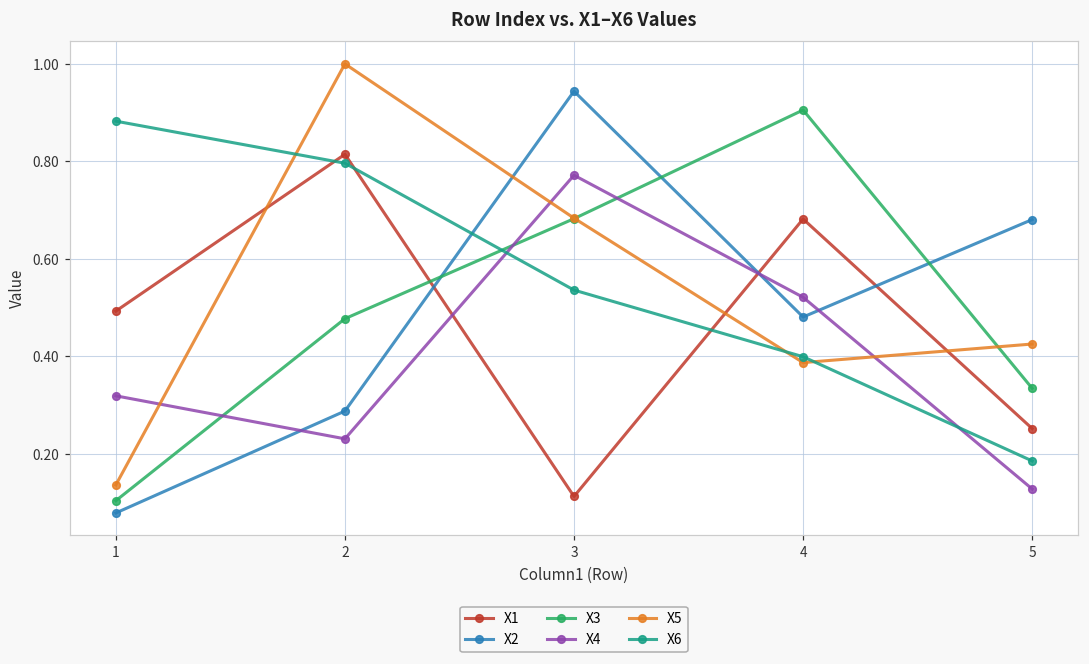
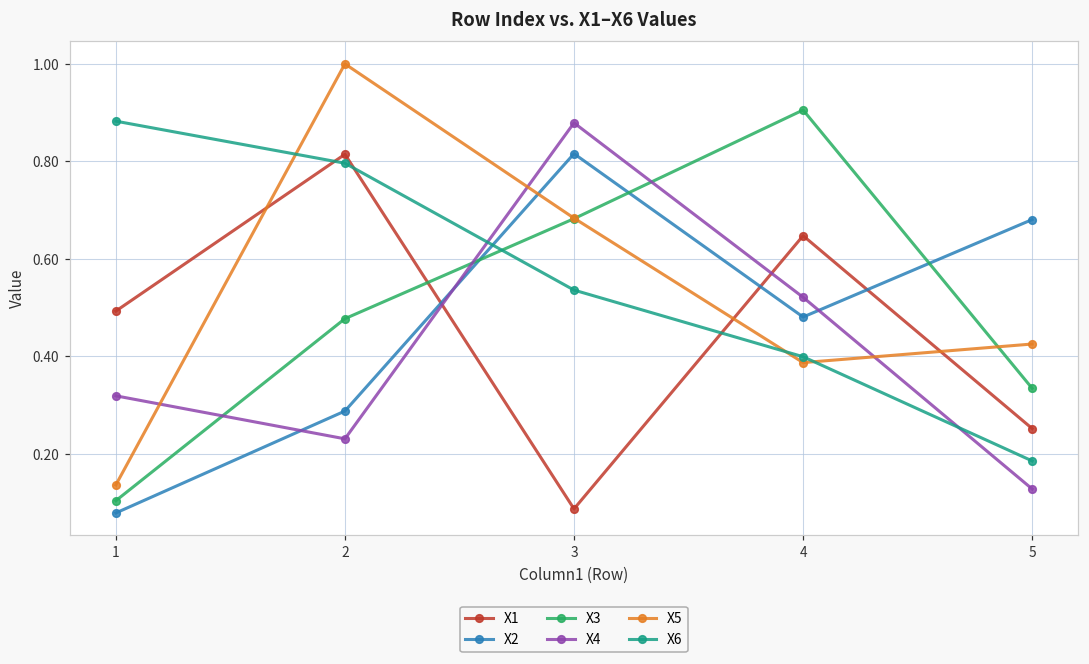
X1, 3: 0.11 -> 0.09
X2, 3: 0.94 -> 0.82
X4, 3: 0.77 -> 0.88
X1, 4: 0.68 -> 0.65
